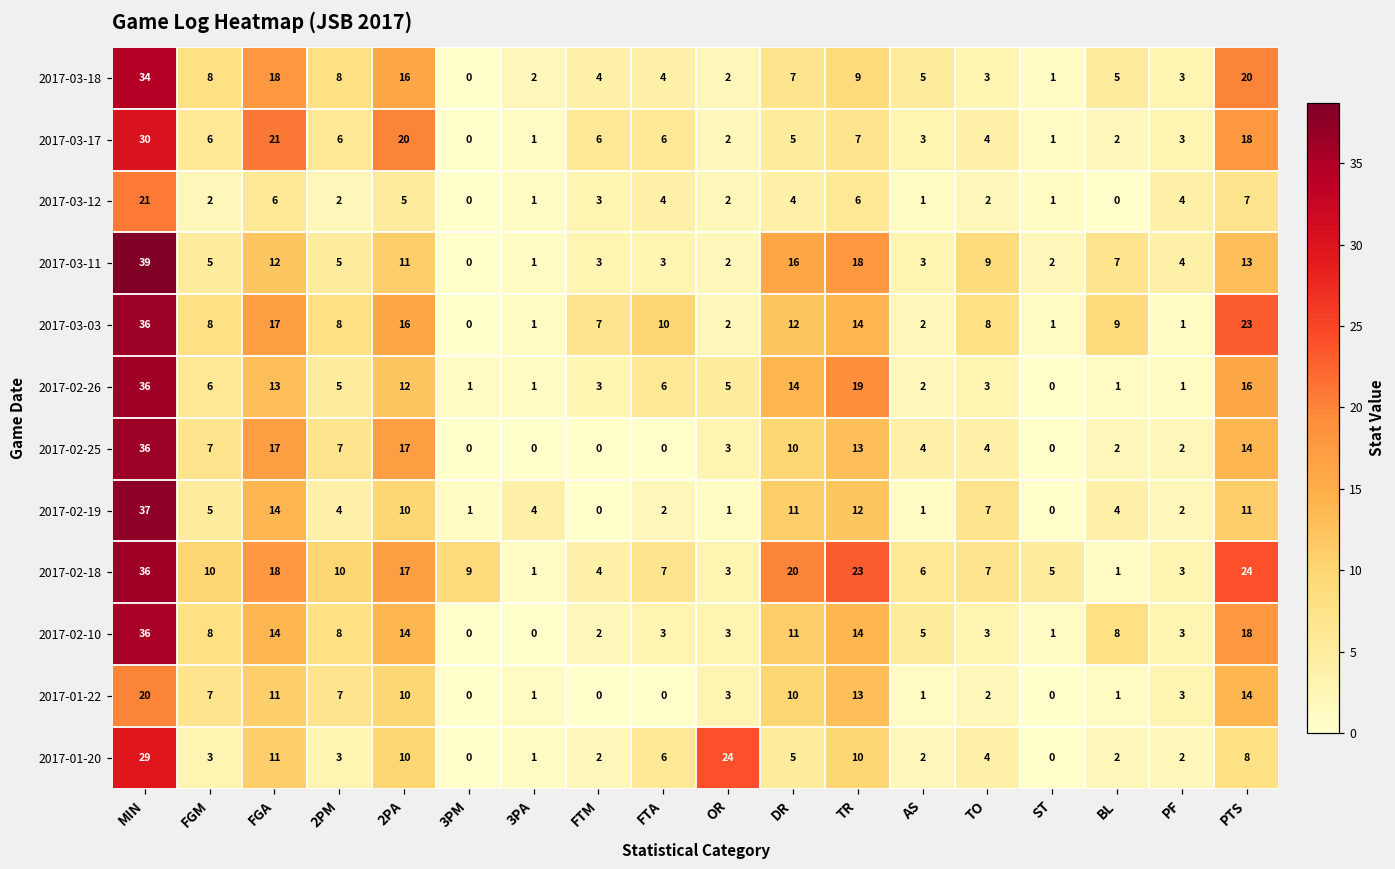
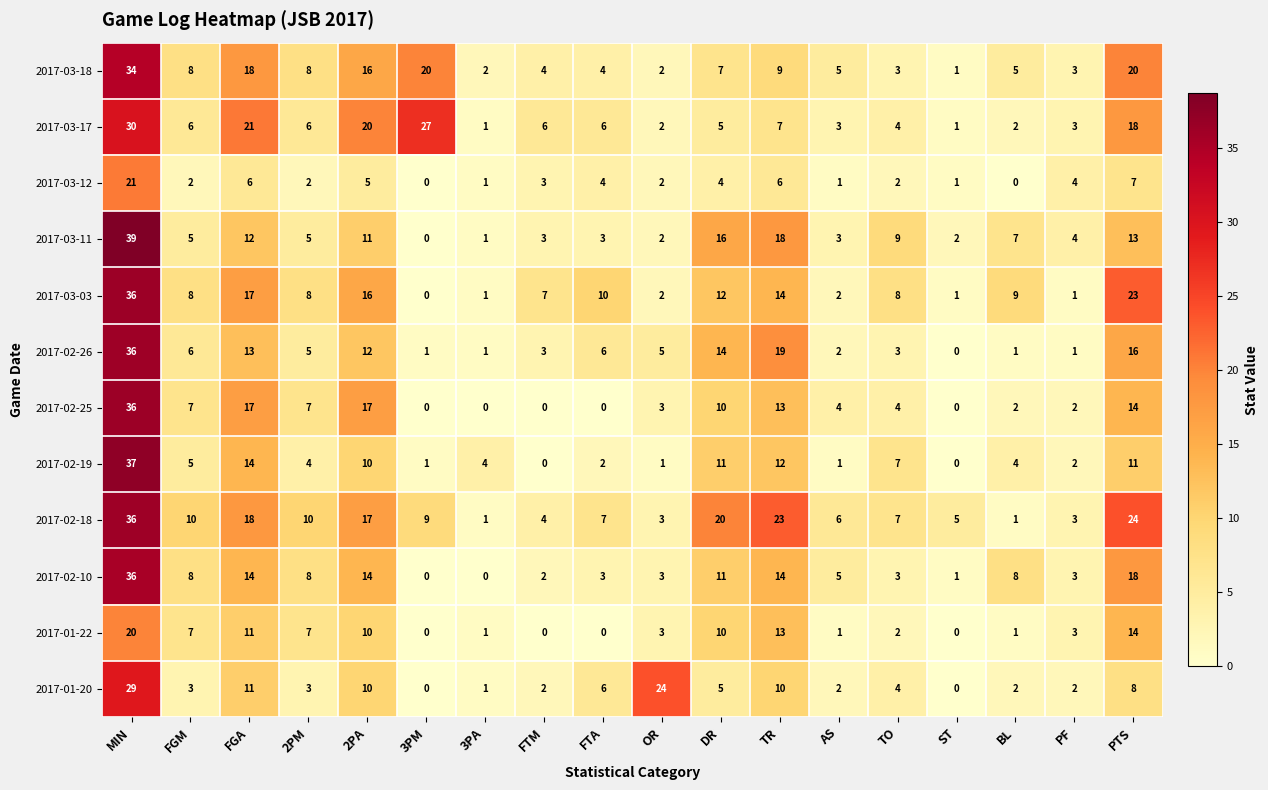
2017-03-18, 3PM: 0 -> 20
2017-03-17, 3PM: 0 -> 27
